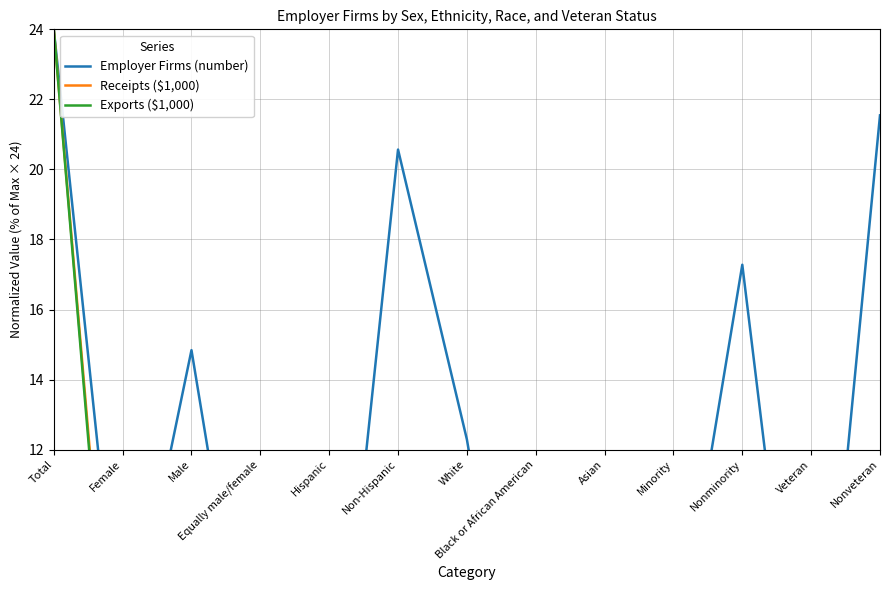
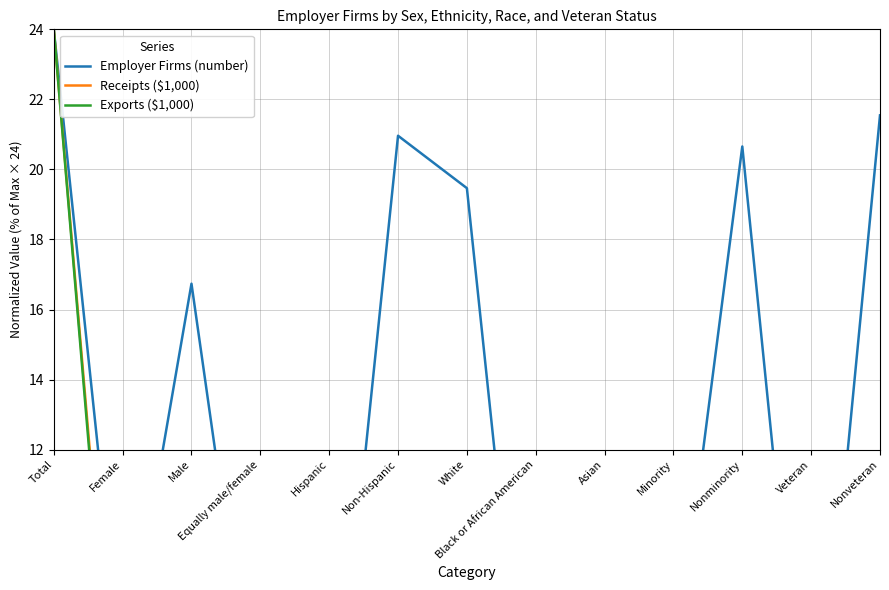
Employer Firms (number), Male: 14.8 -> 16.7
Employer Firms (number), Non-Hispanic: 20.6 -> 21.0
Employer Firms (number), White: 12.3 -> 19.5
Employer Firms (number), Nonminority: 17.3 -> 20.7
